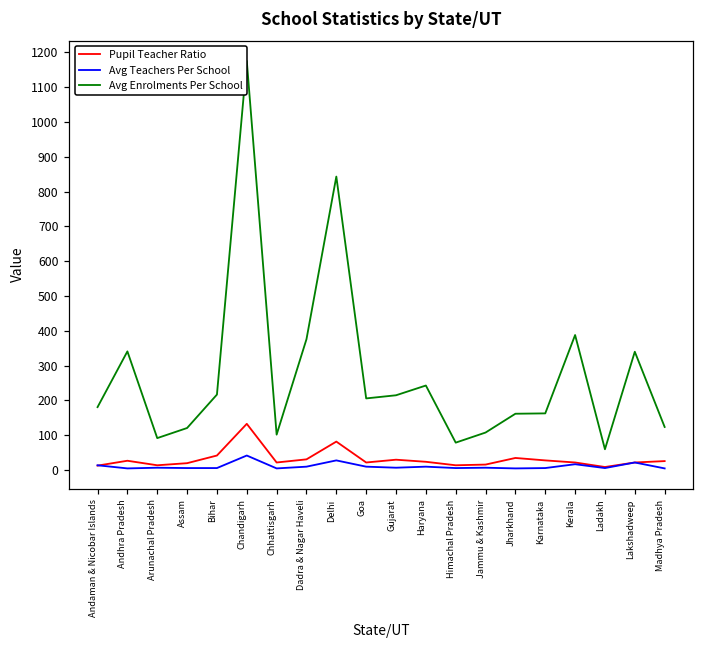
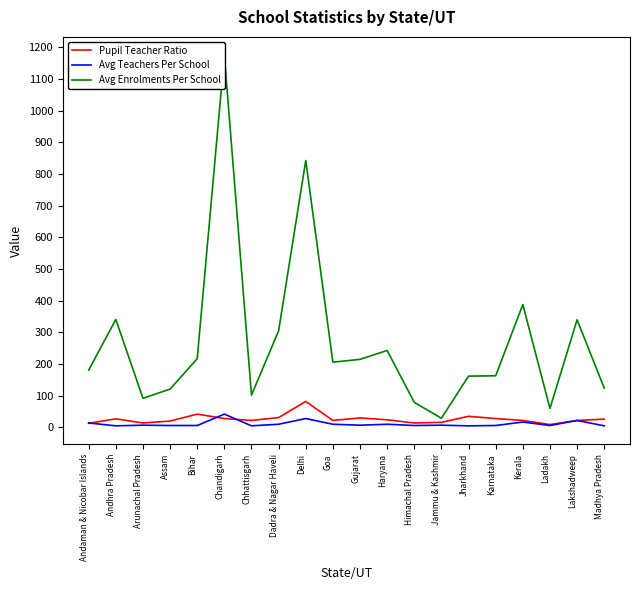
Pupil Teacher Ratio, Chandigarh: 130 -> 30
Avg Enrolments Per School, Dadra & Nagar Haveli: 380 -> 310
Avg Enrolments Per School, Jammu & Kashmir: 110 -> 30
